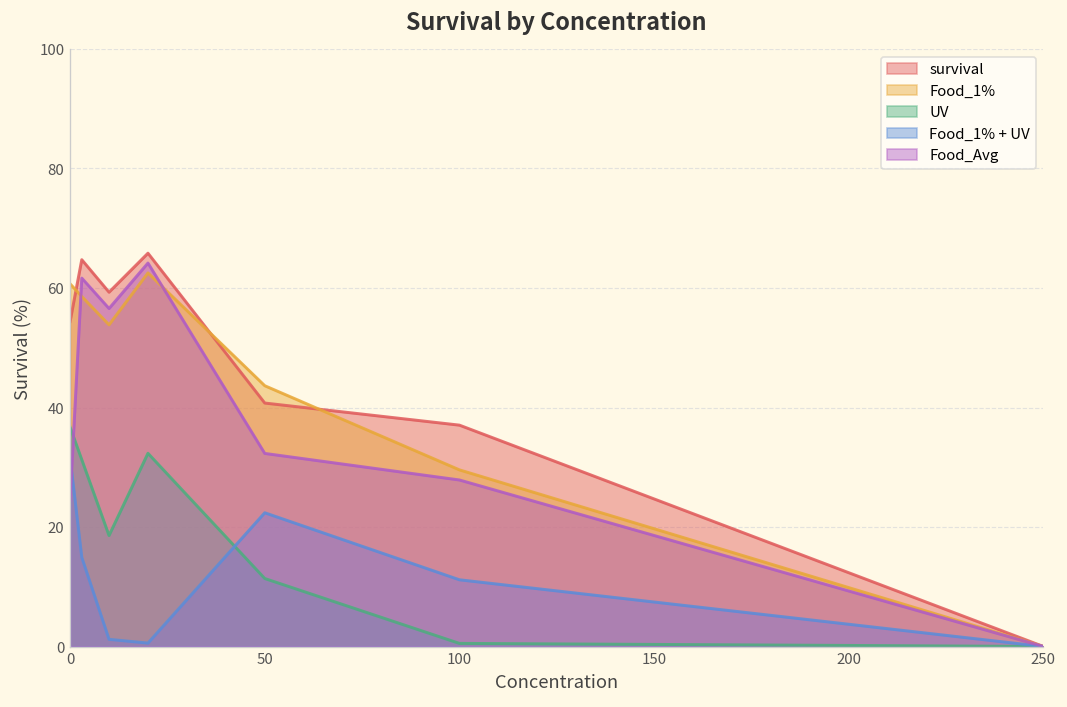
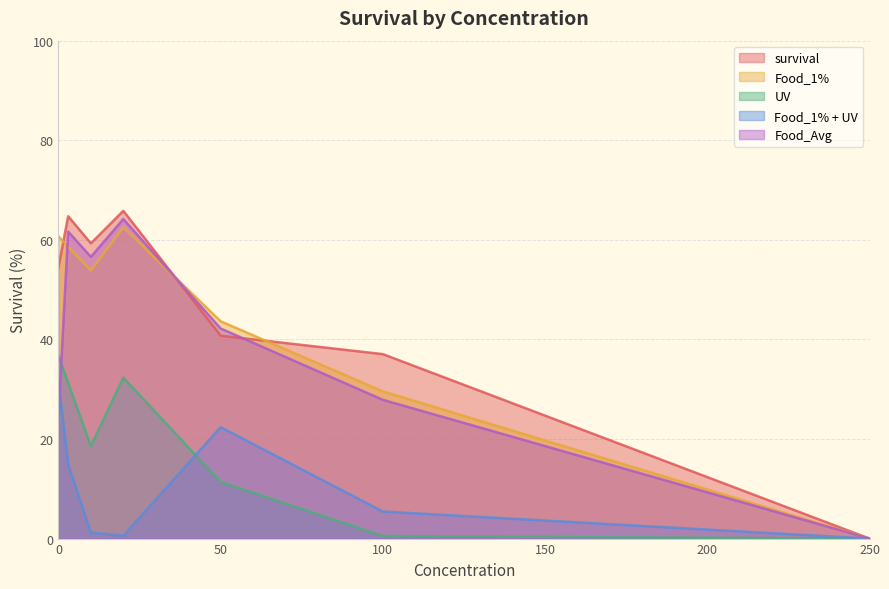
Food_Avg, 50: 32 -> 42
Food_1% + UV, 100: 11 -> 5
